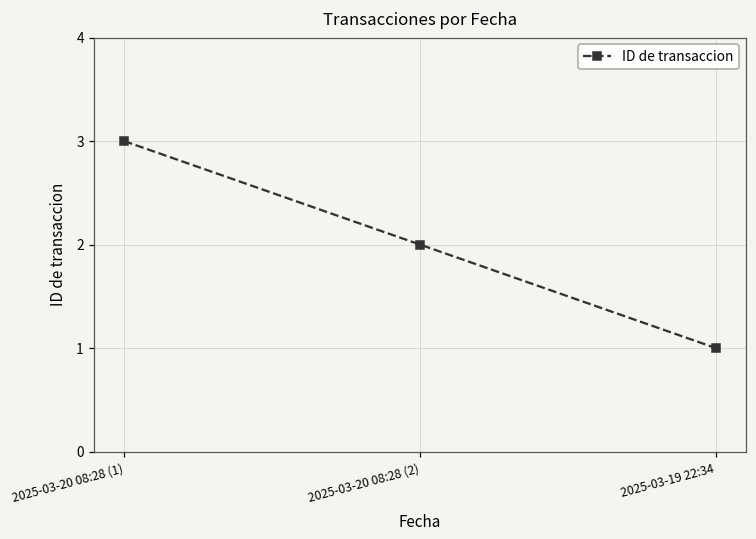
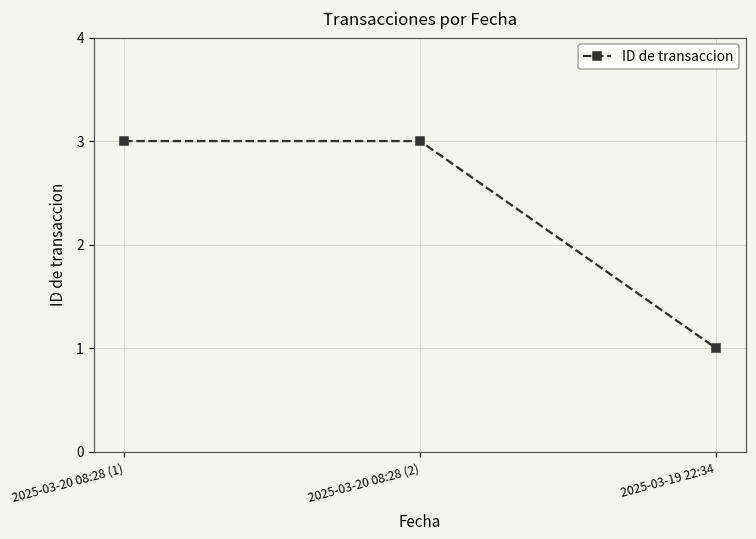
2025-03-20 08:28 (2): 2 -> 3
